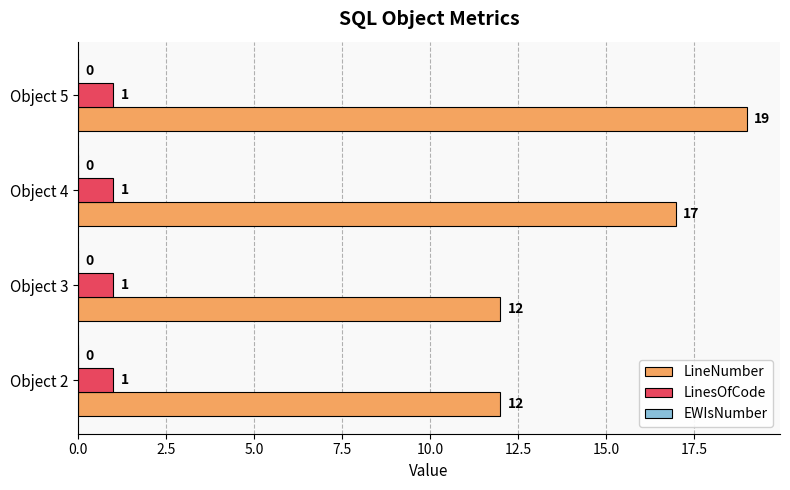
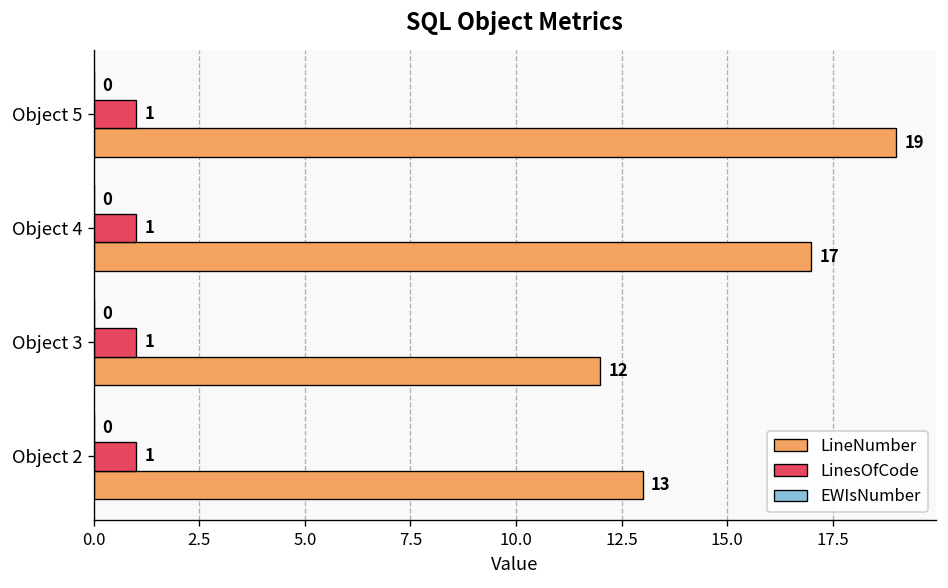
LineNumber, Object 2: 12 -> 13
